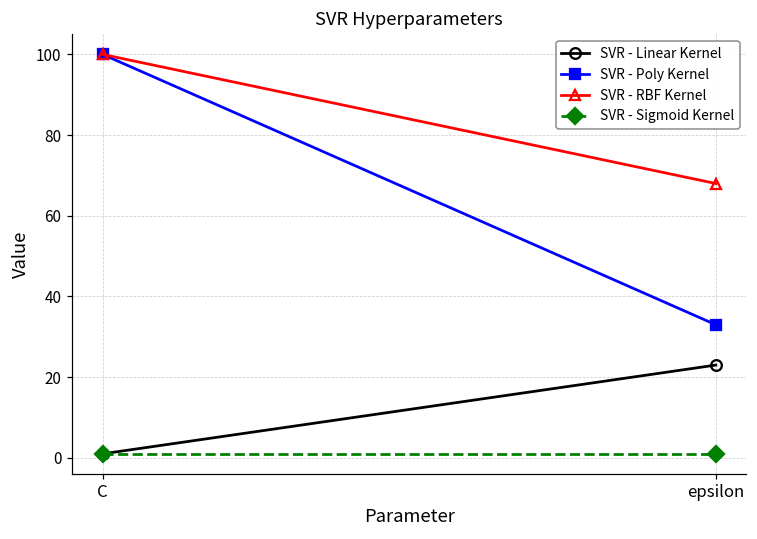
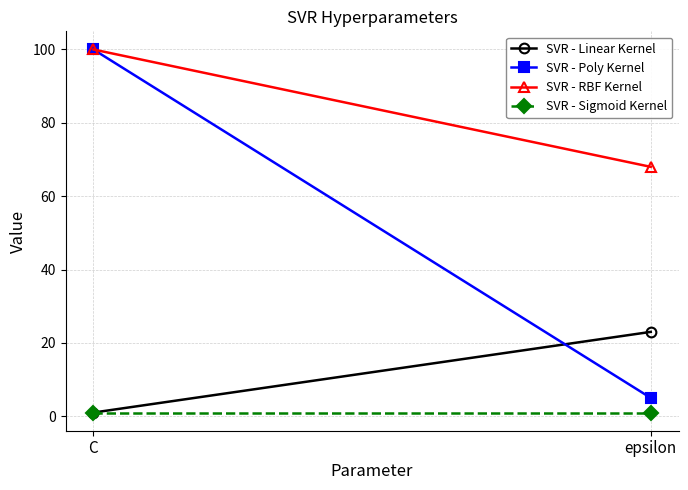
SVR - Poly Kernel, epsilon: 33 -> 5
